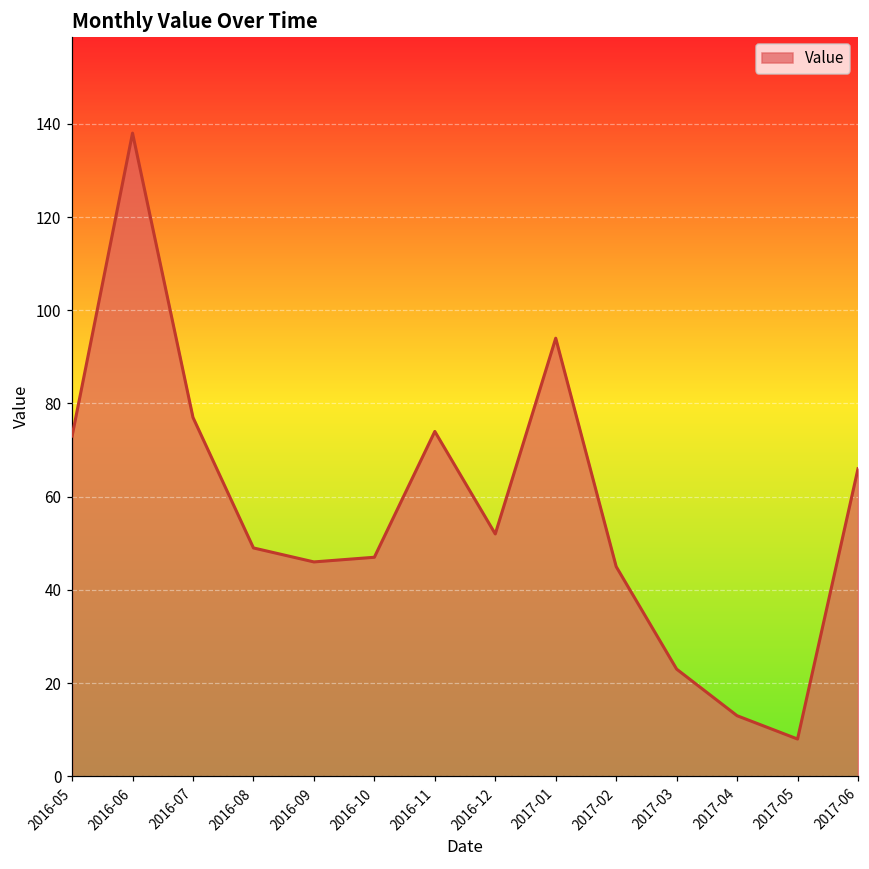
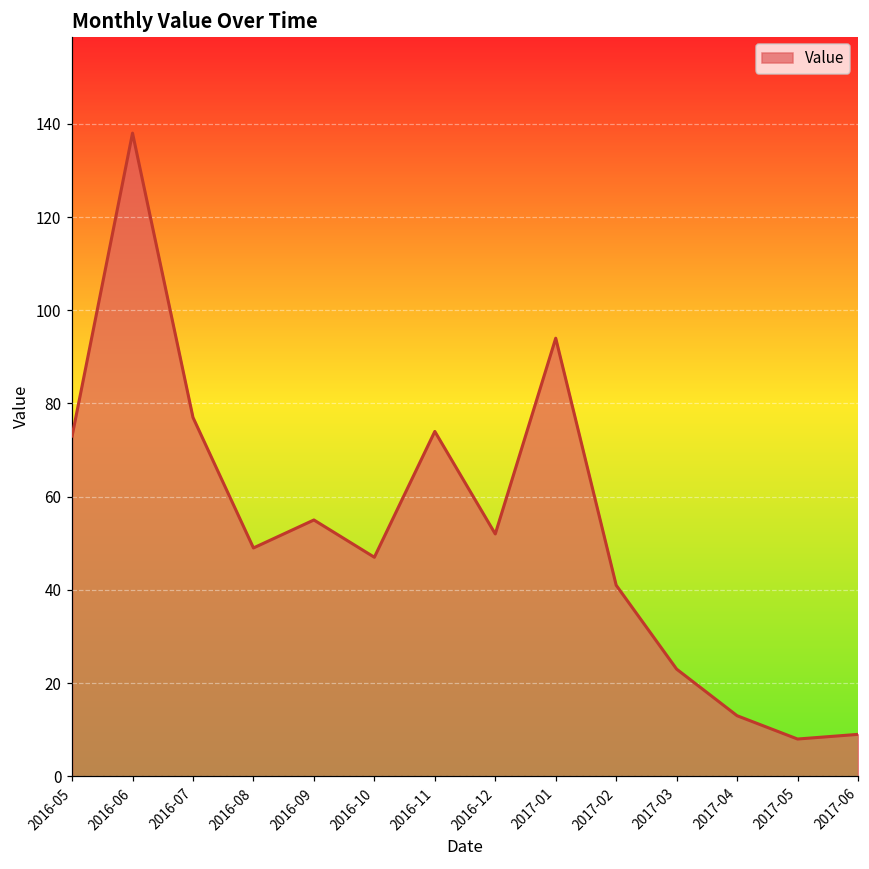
2016-09: 46 -> 55
2017-02: 45 -> 41
2017-06: 66 -> 9
